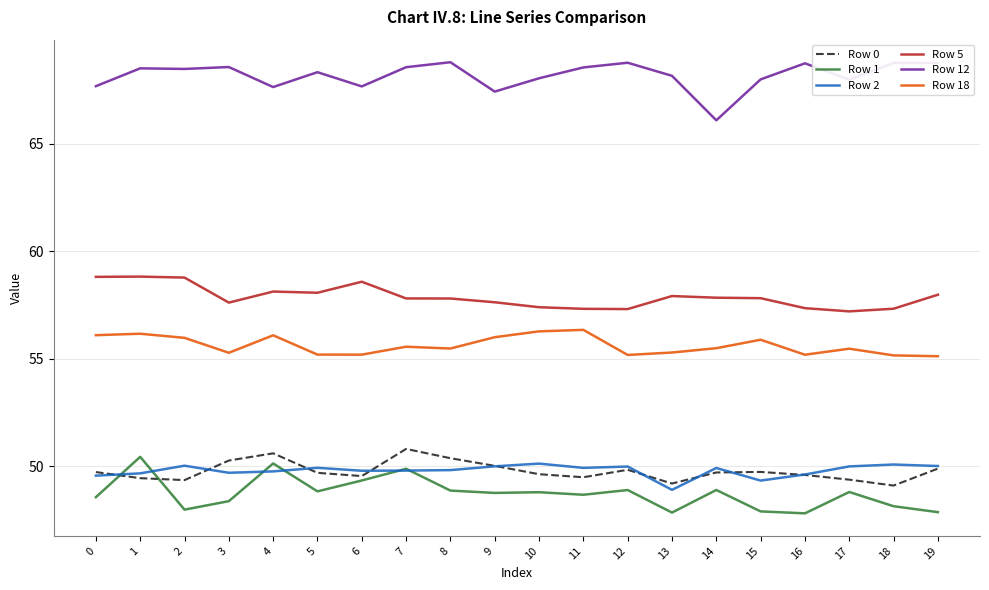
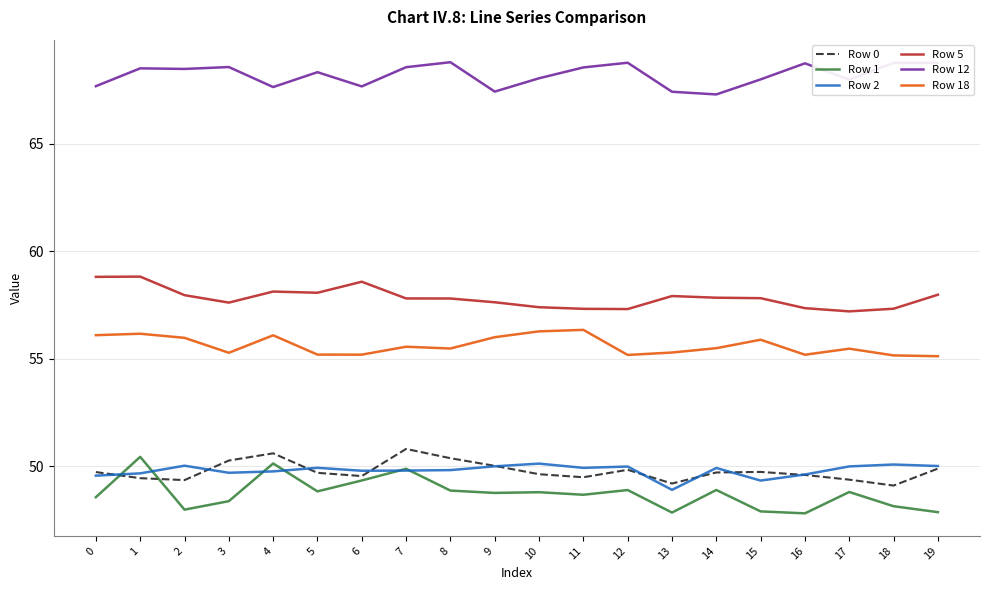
Row 5, 2: 58.8 -> 58.0
Row 12, 13: 68.1 -> 67.4
Row 12, 14: 66.1 -> 67.3
